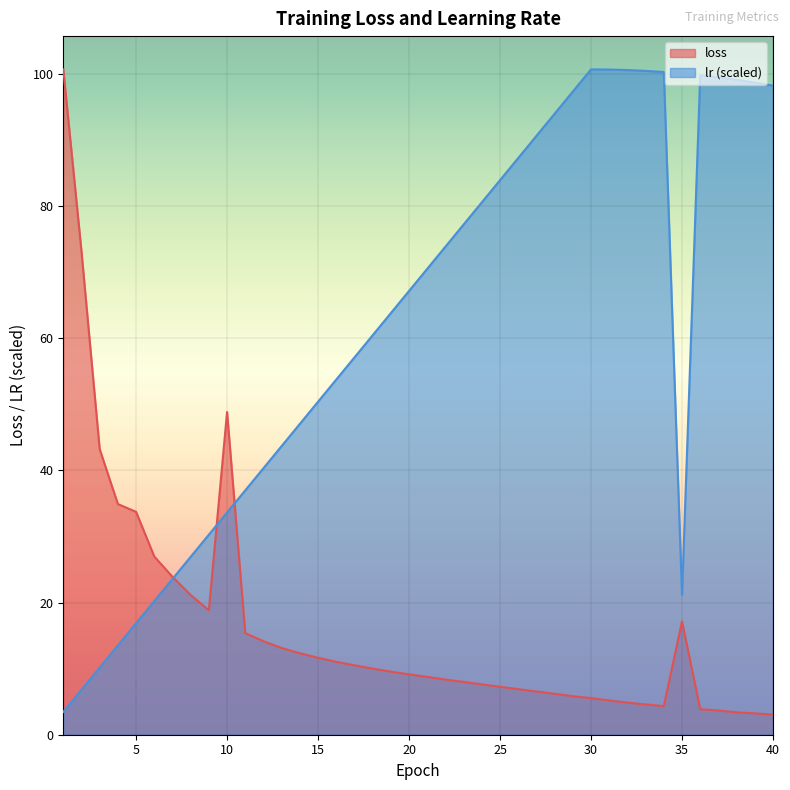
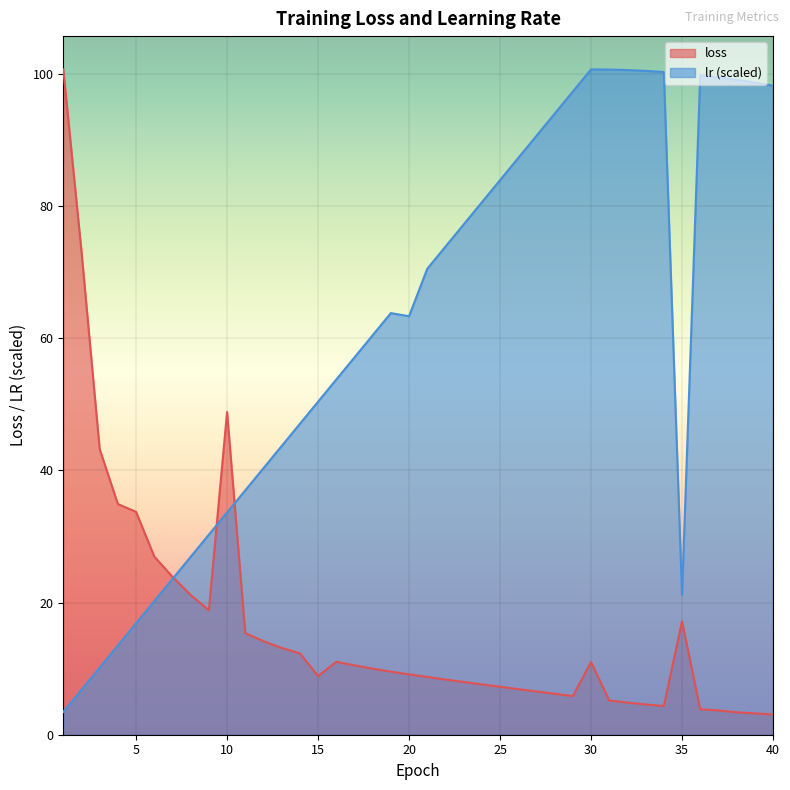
loss, 15: 12 -> 9
lr (scaled), 20: 67 -> 63
loss, 30: 6 -> 11
